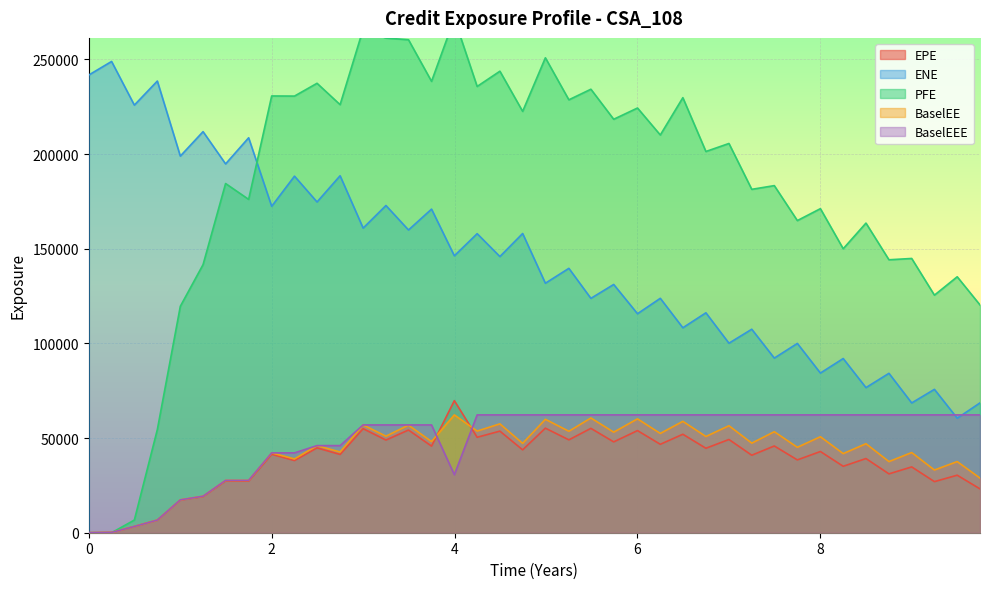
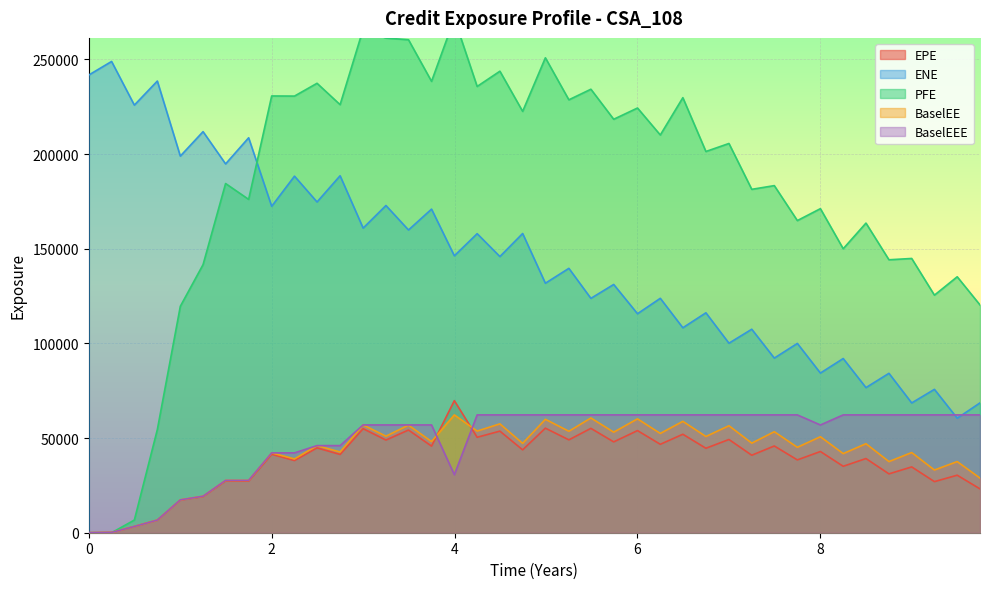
BaselEEE, 8: 62000 -> 57000
